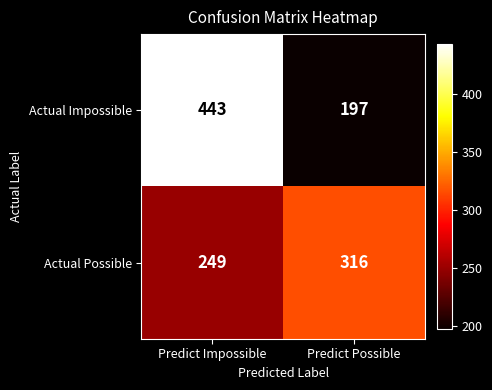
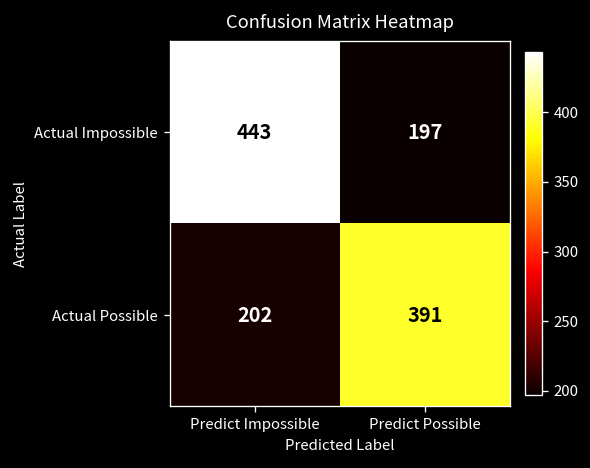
Actual Possible, Predict Impossible: 249 -> 202
Actual Possible, Predict Possible: 316 -> 391
